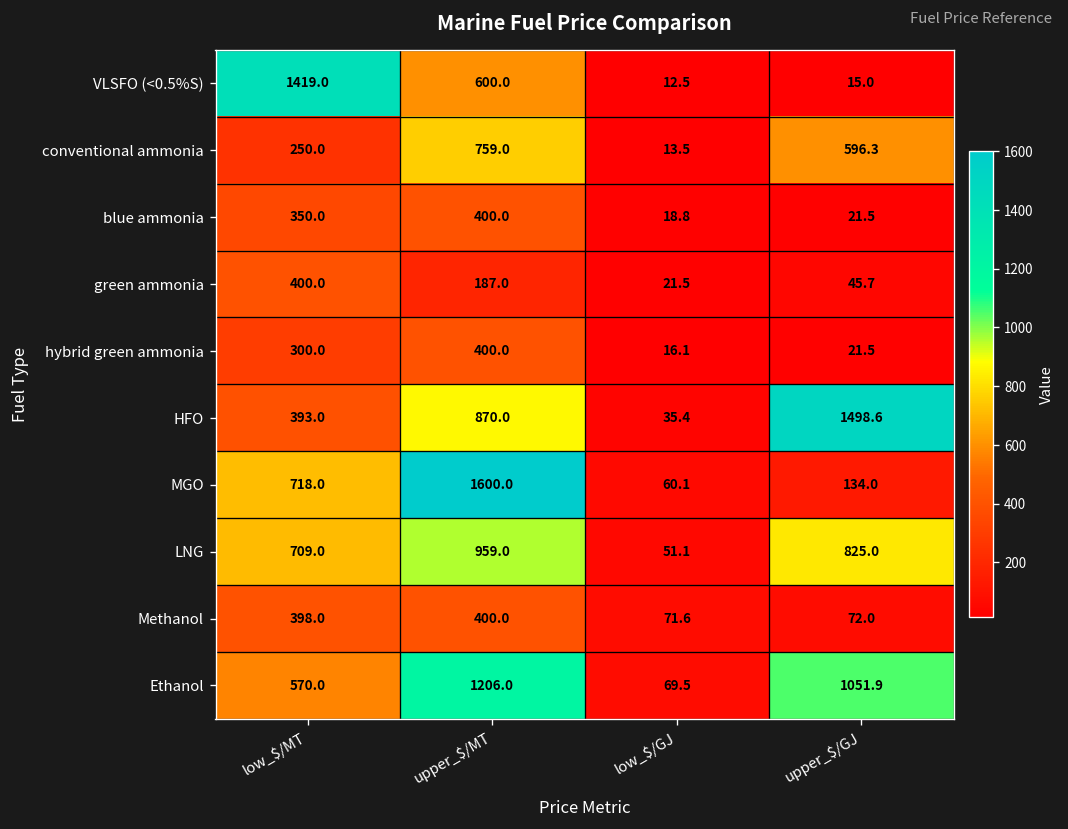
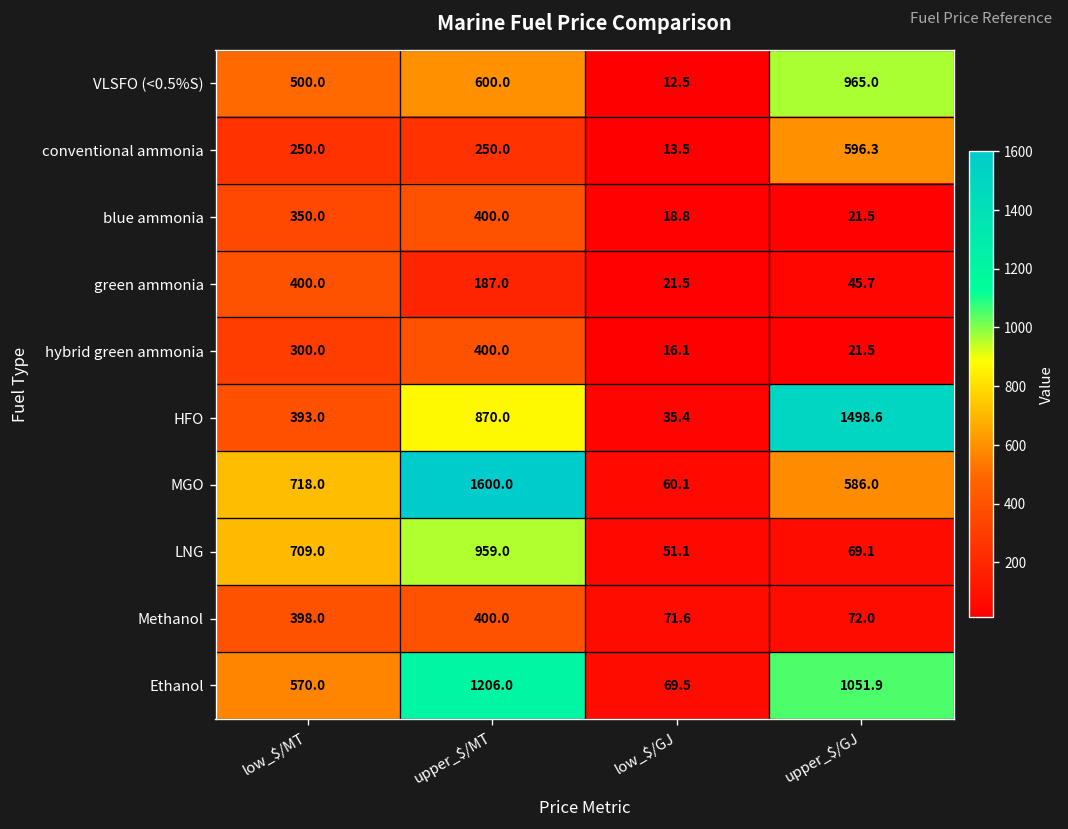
VLSFO (<0.5%S), low_$/MT: 1419.0 -> 500.0
VLSFO (<0.5%S), upper_$/GJ: 15.0 -> 965.0
conventional ammonia, upper_$/MT: 759.0 -> 250.0
MGO, upper_$/GJ: 134.0 -> 586.0
LNG, upper_$/GJ: 825.0 -> 69.1
